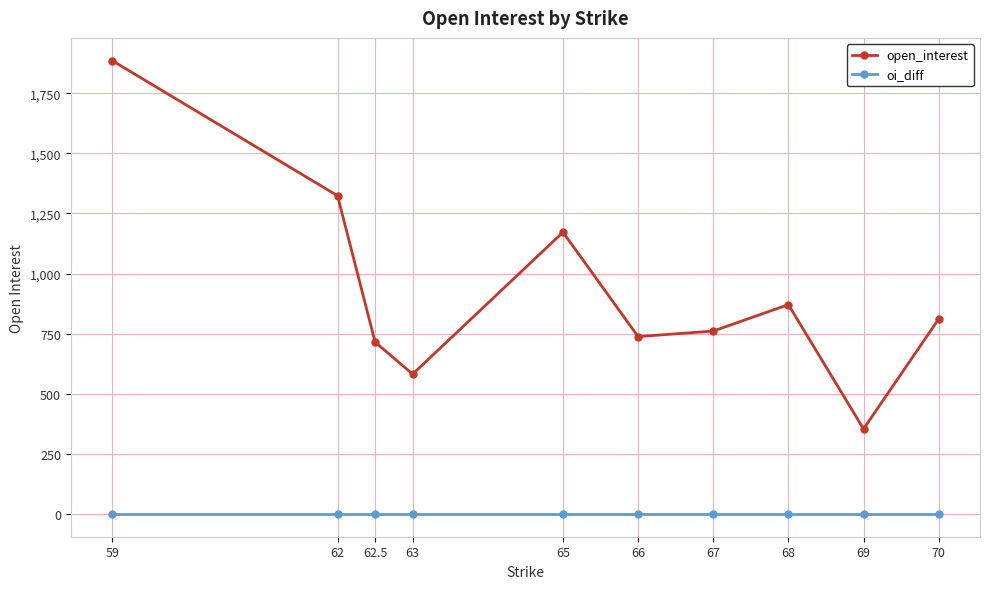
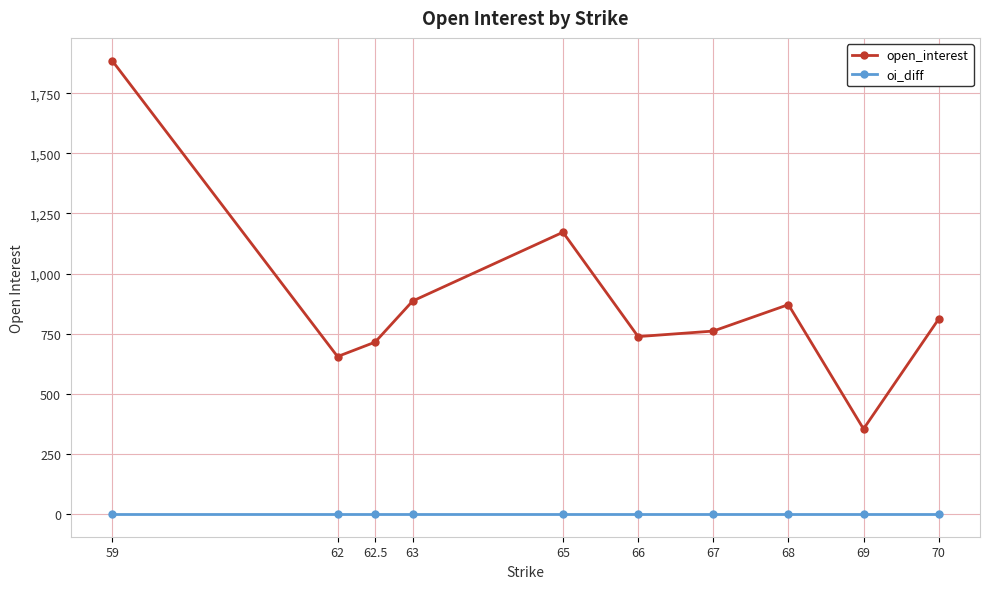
open_interest, 62: 1,320 -> 660
open_interest, 63: 580 -> 890
